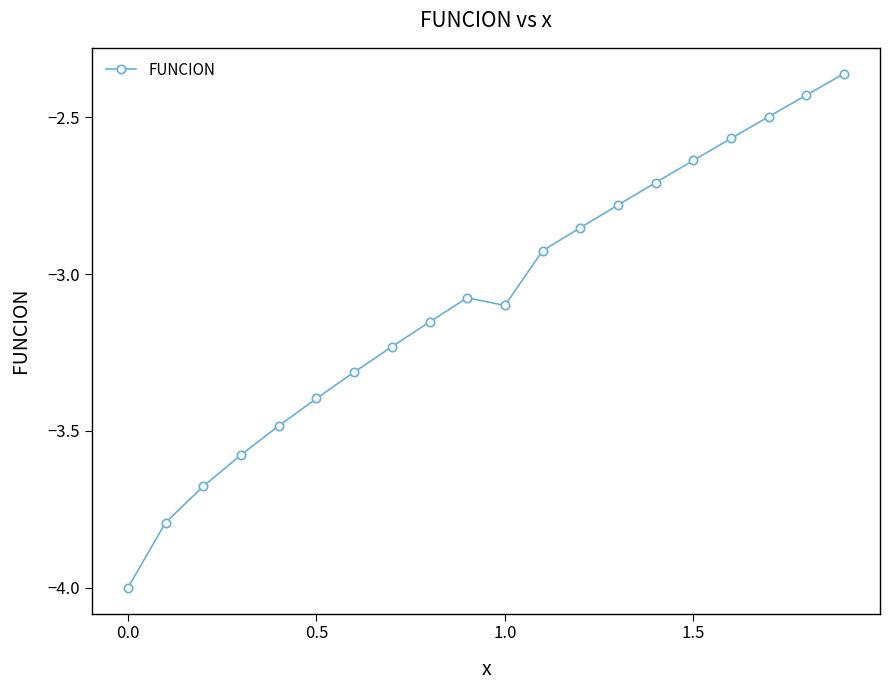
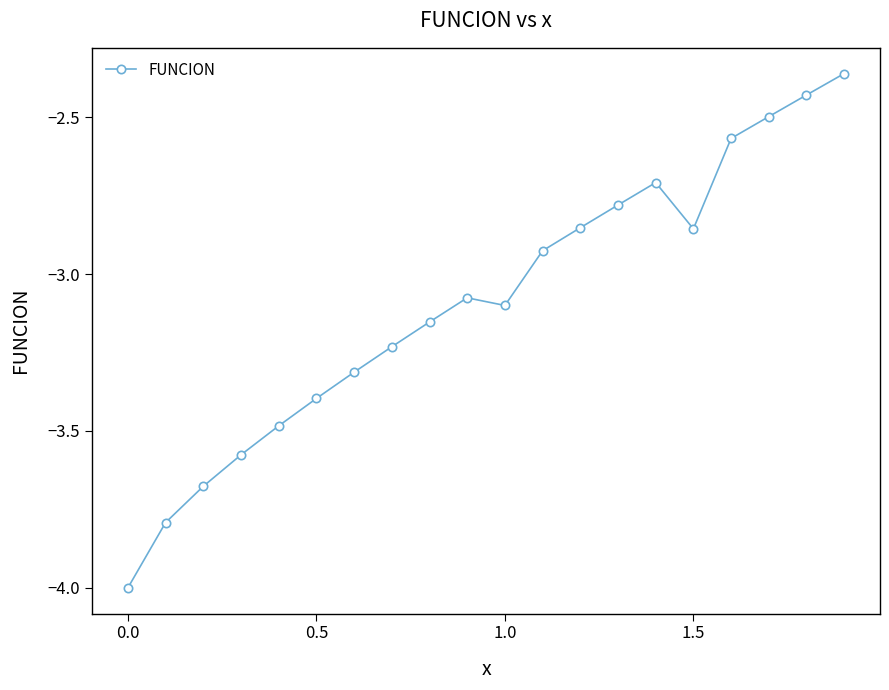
1.5: -2.64 -> -2.86
